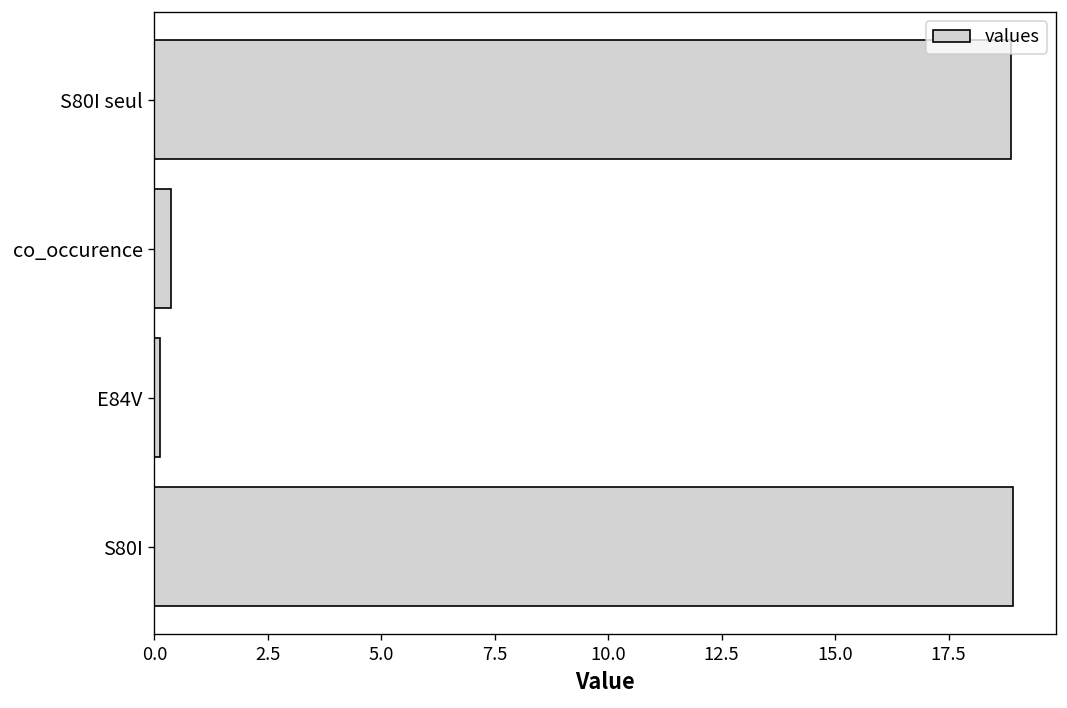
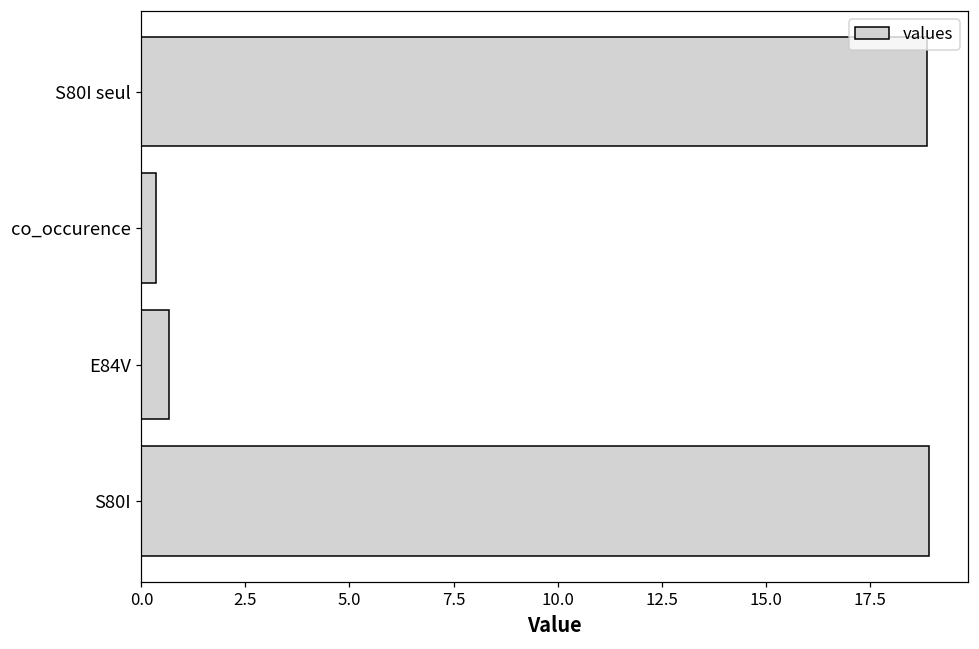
E84V: 0.1 -> 0.7
